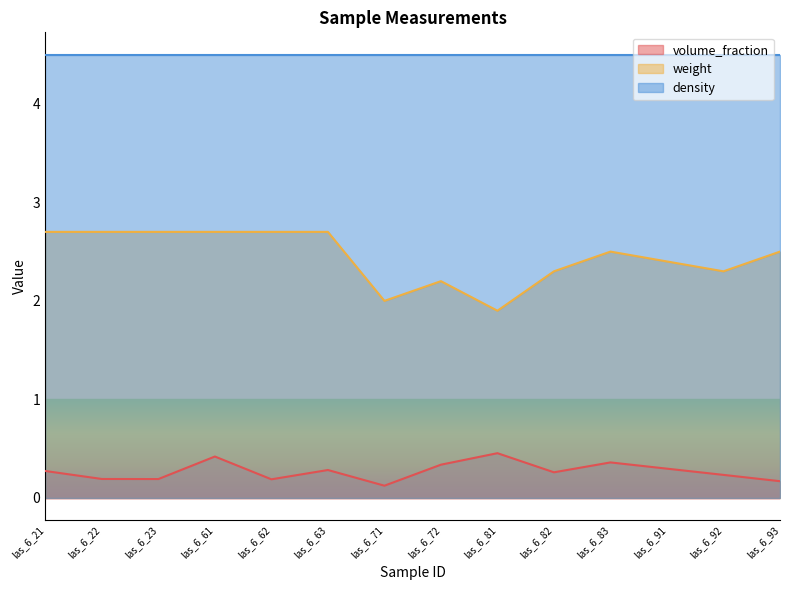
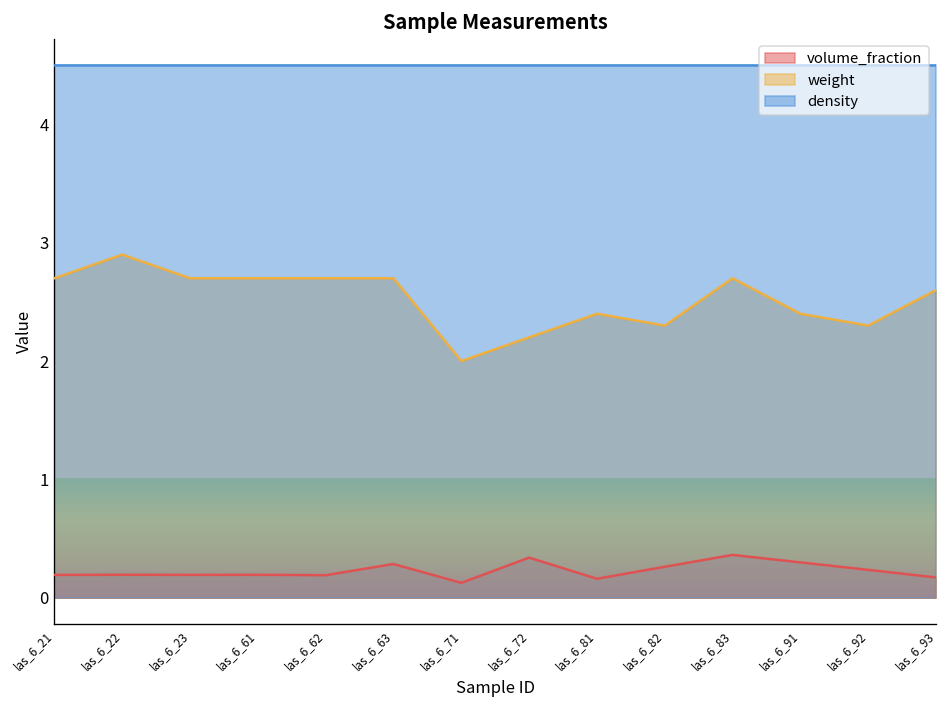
volume_fraction, las_6_21: 0.3 -> 0.2
weight, las_6_22: 2.7 -> 2.9
volume_fraction, las_6_61: 0.4 -> 0.2
volume_fraction, las_6_81: 0.5 -> 0.2
weight, las_6_81: 1.9 -> 2.4
weight, las_6_83: 2.5 -> 2.7
weight, las_6_93: 2.5 -> 2.6
